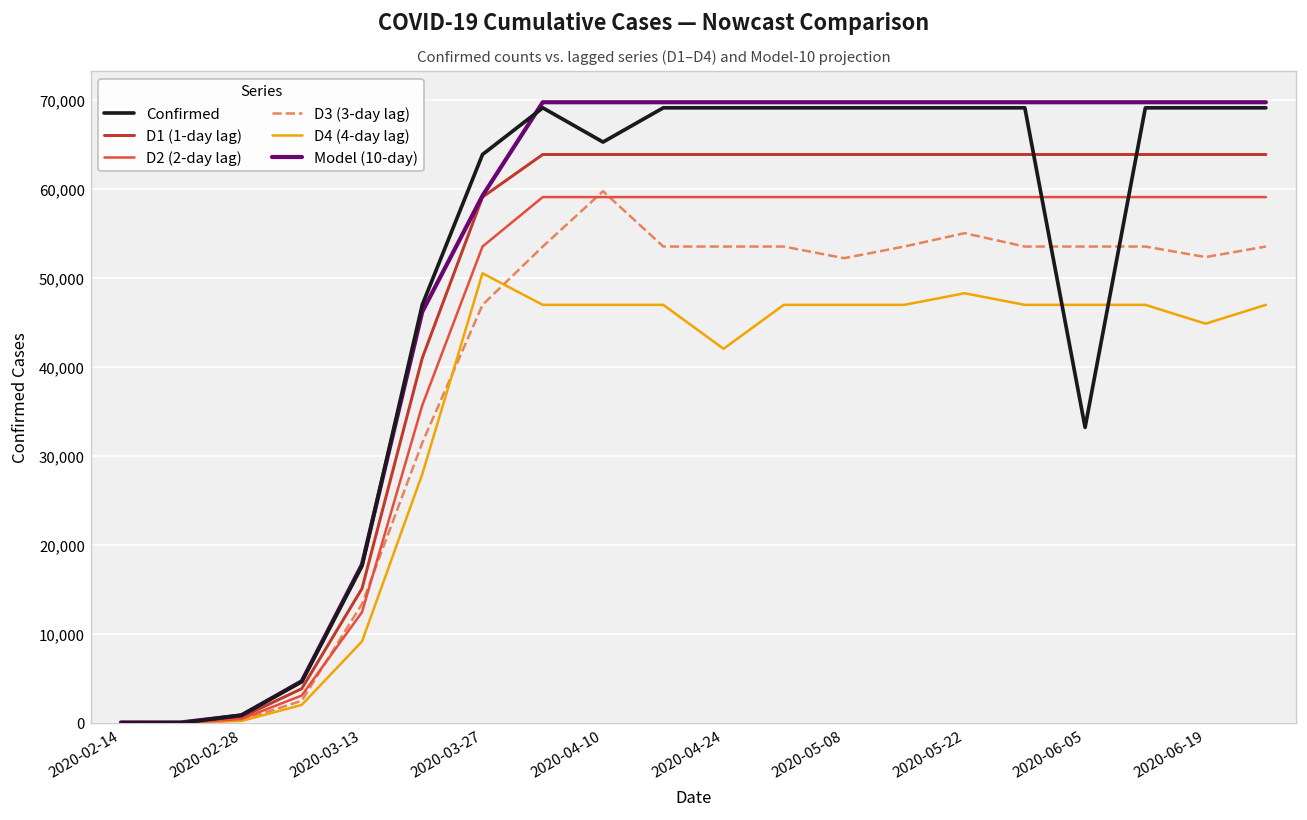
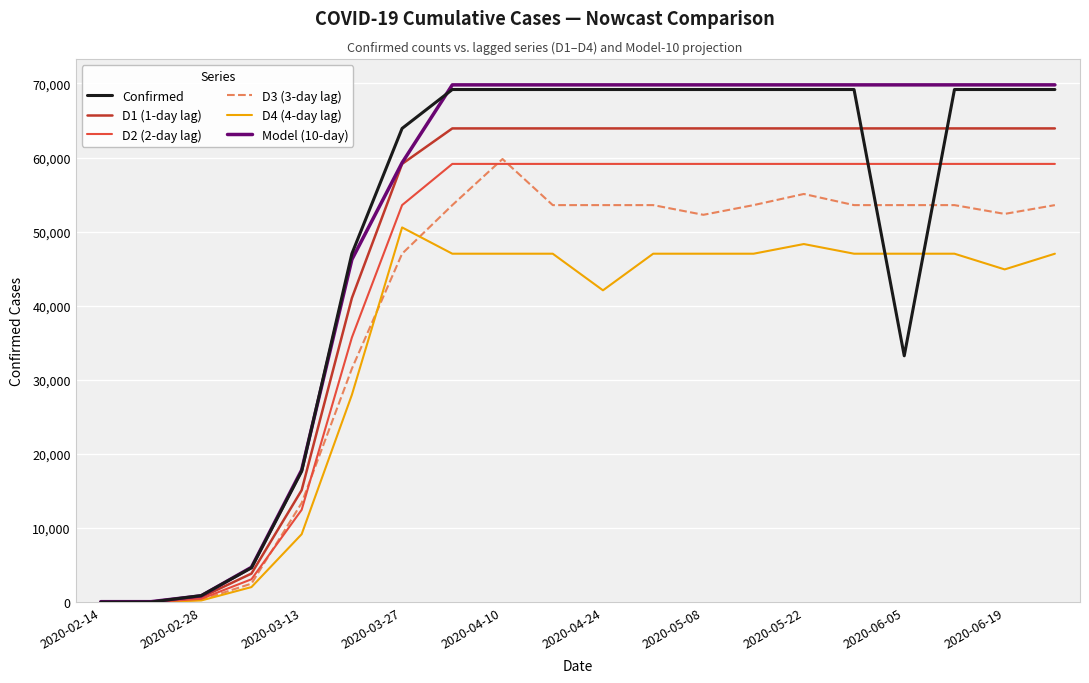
Confirmed, 2020-04-10: 65,000 -> 69,000
